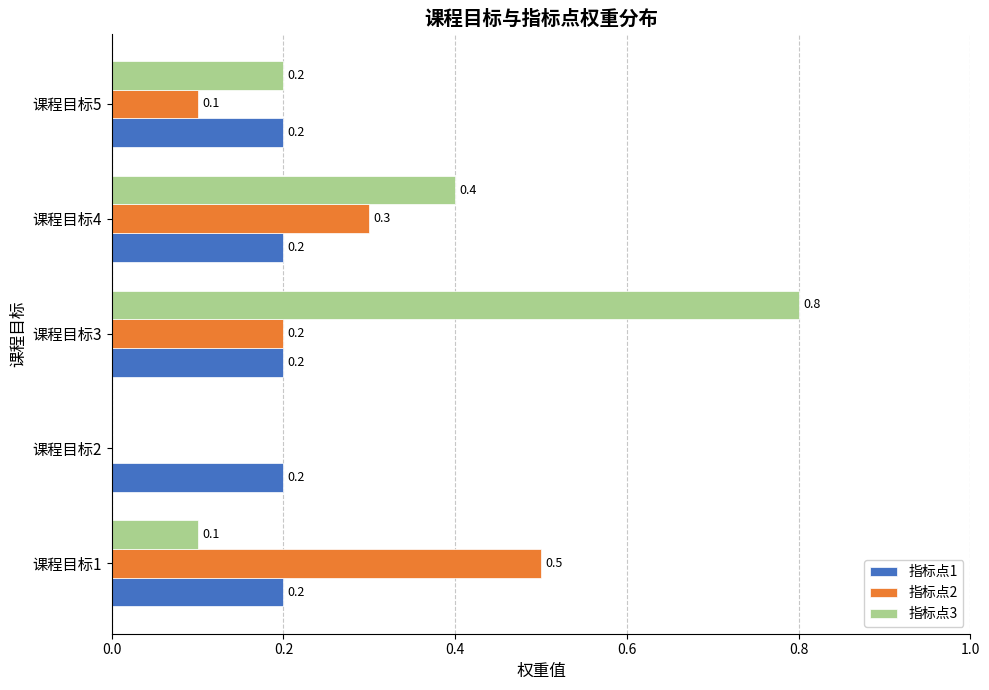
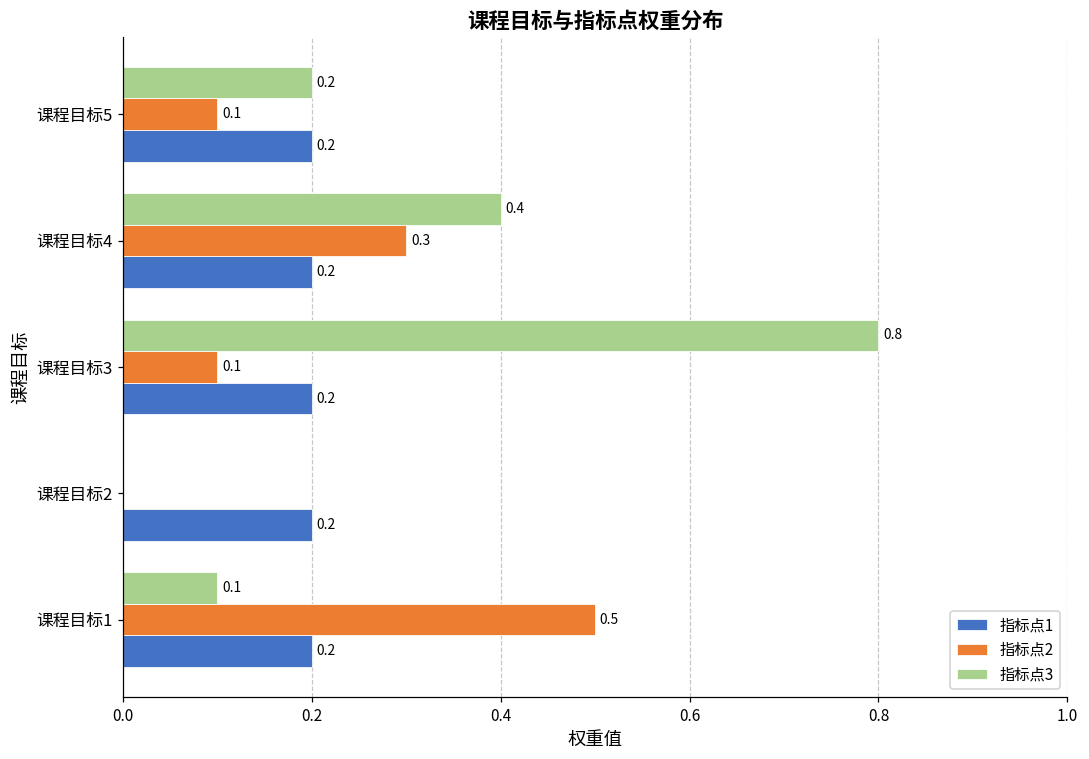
指标点2, 课程目标3: 0.2 -> 0.1
